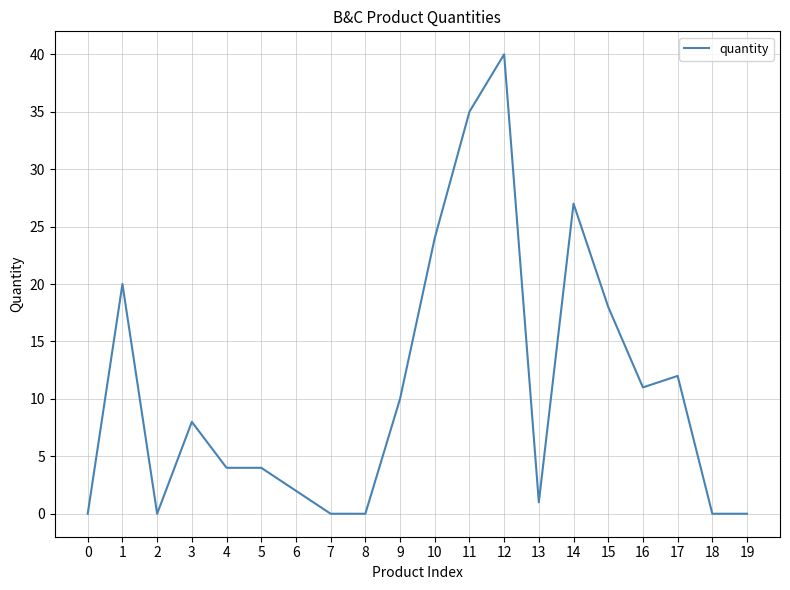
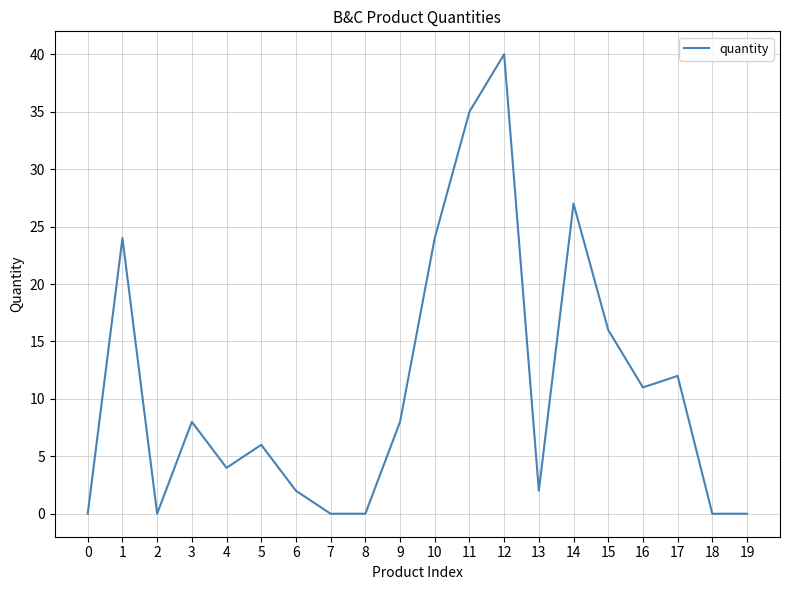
1: 20 -> 24
5: 4 -> 6
9: 10 -> 8
13: 1 -> 2
15: 18 -> 16
